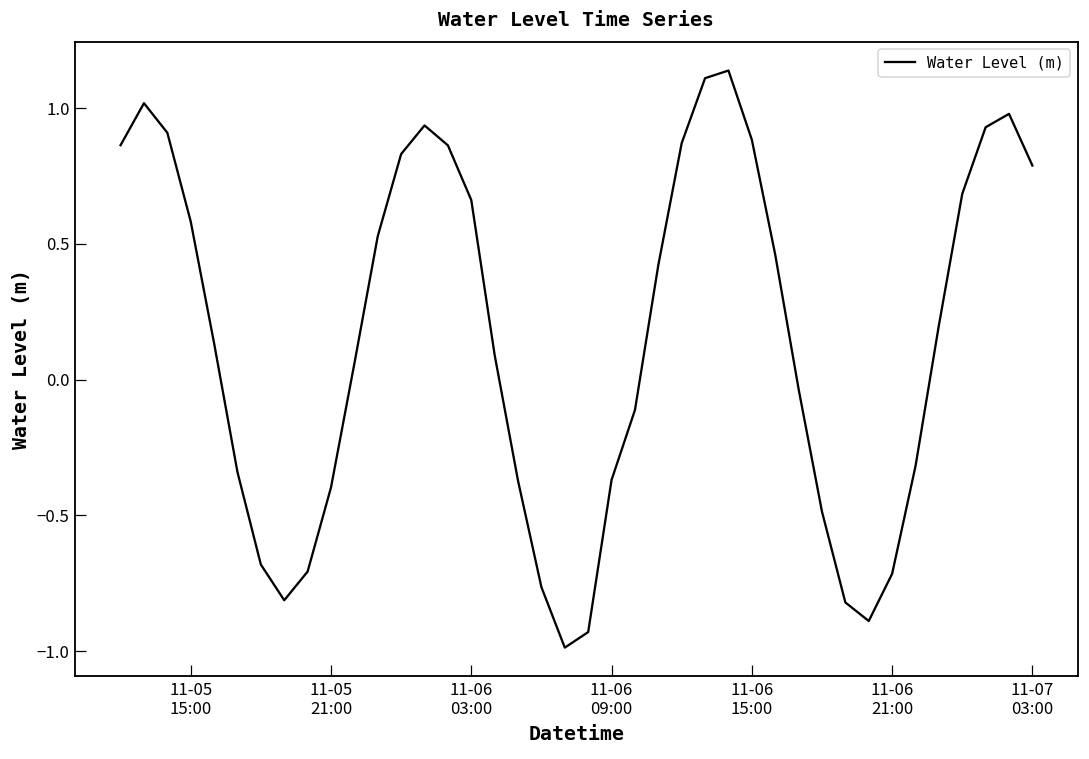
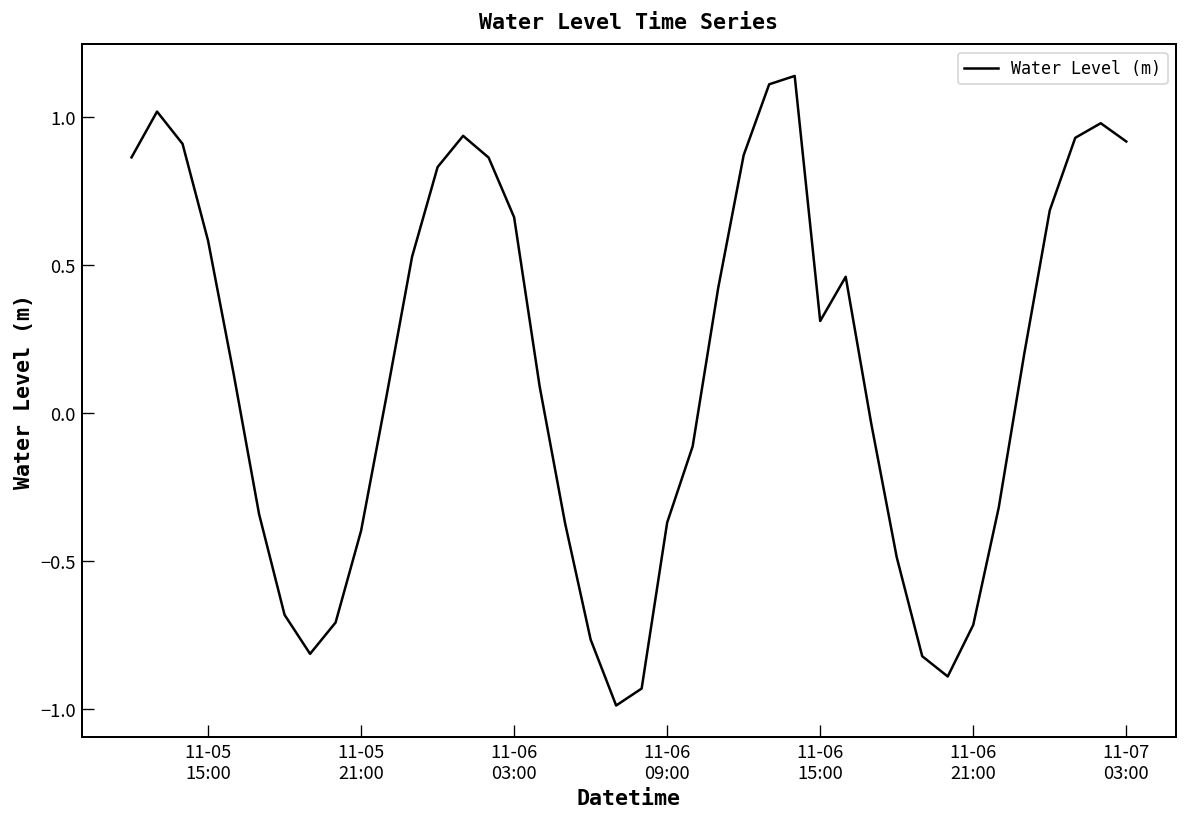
11-06 15:00: 0.88 -> 0.31
11-07 03:00: 0.79 -> 0.92
